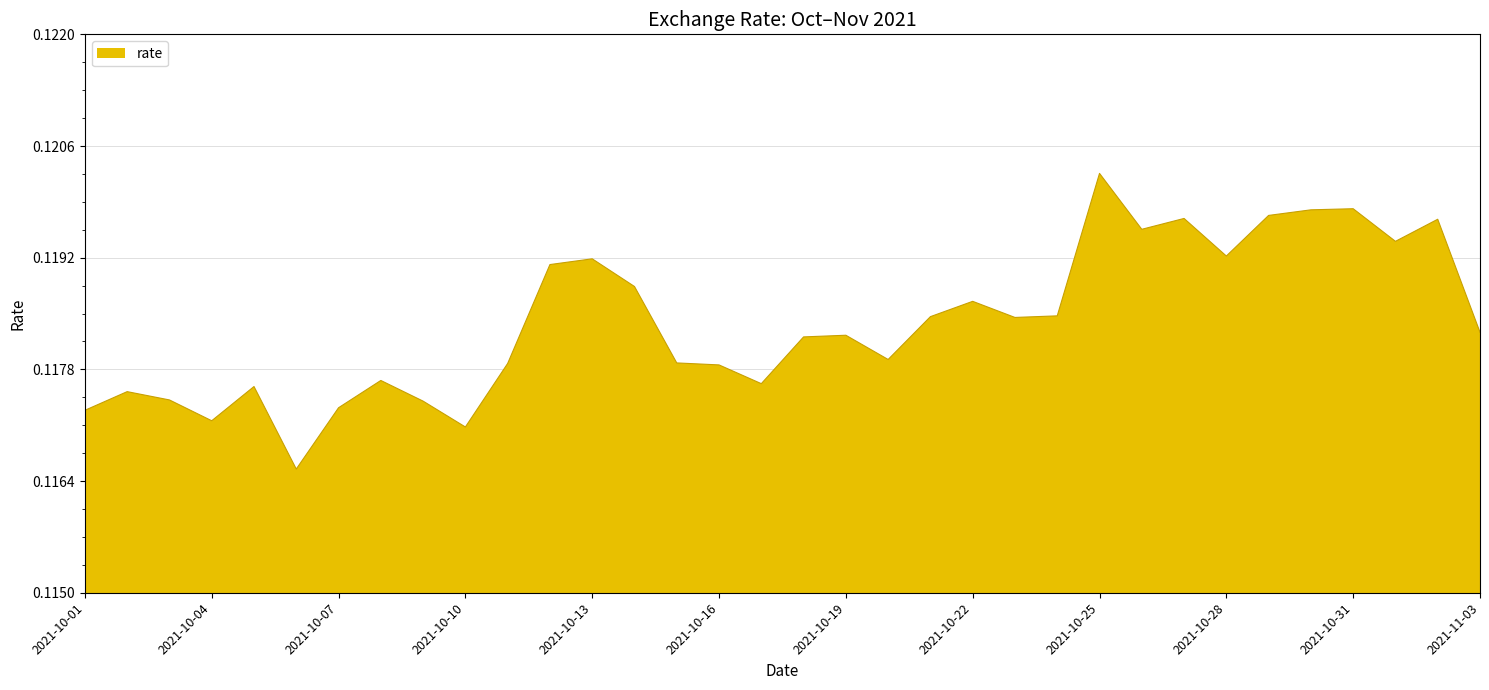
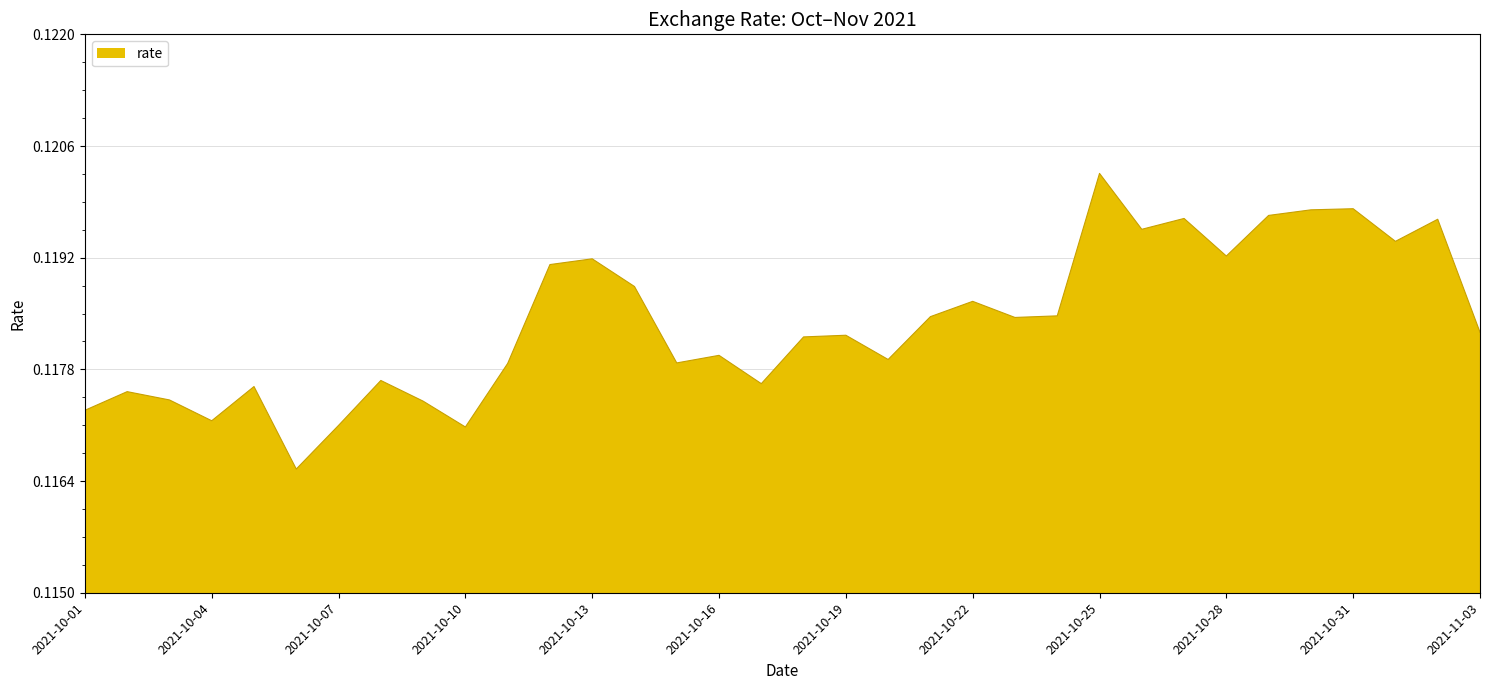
2021-10-07: 0.1173 -> 0.1171
2021-10-16: 0.1179 -> 0.1180
